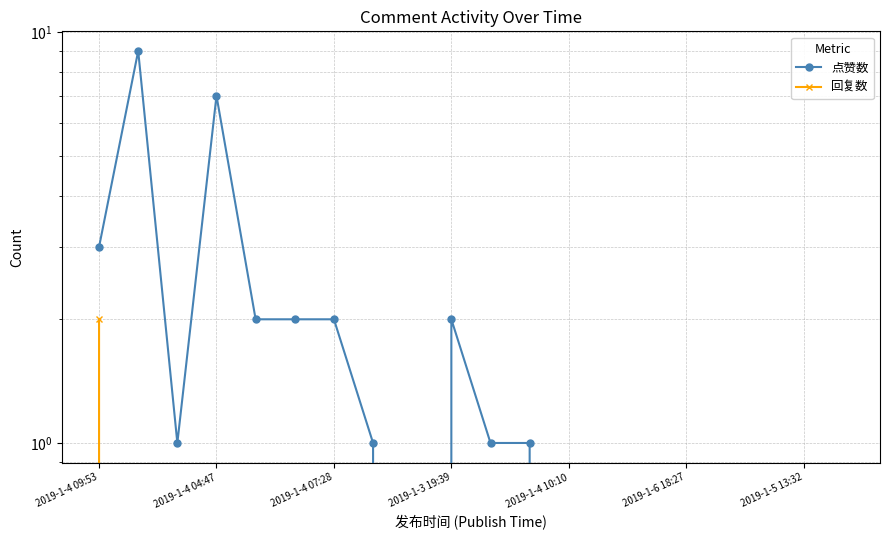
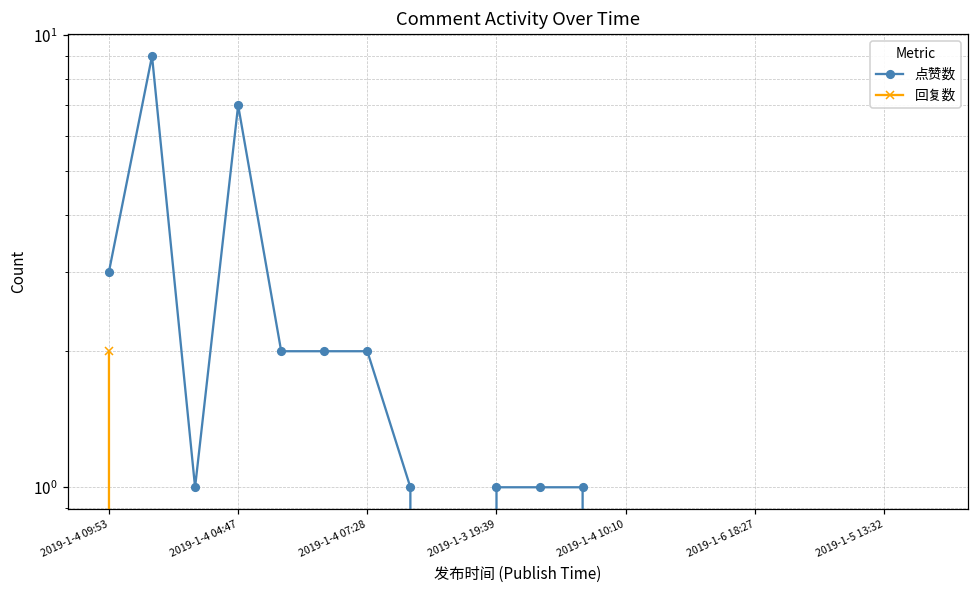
点赞数, 2019-1-3 19:39: 2 -> 1
